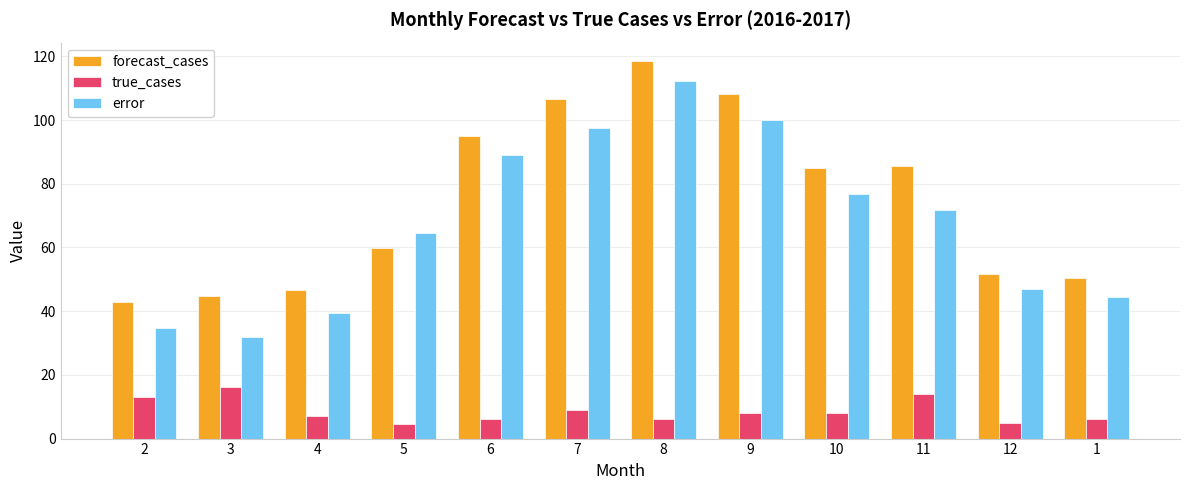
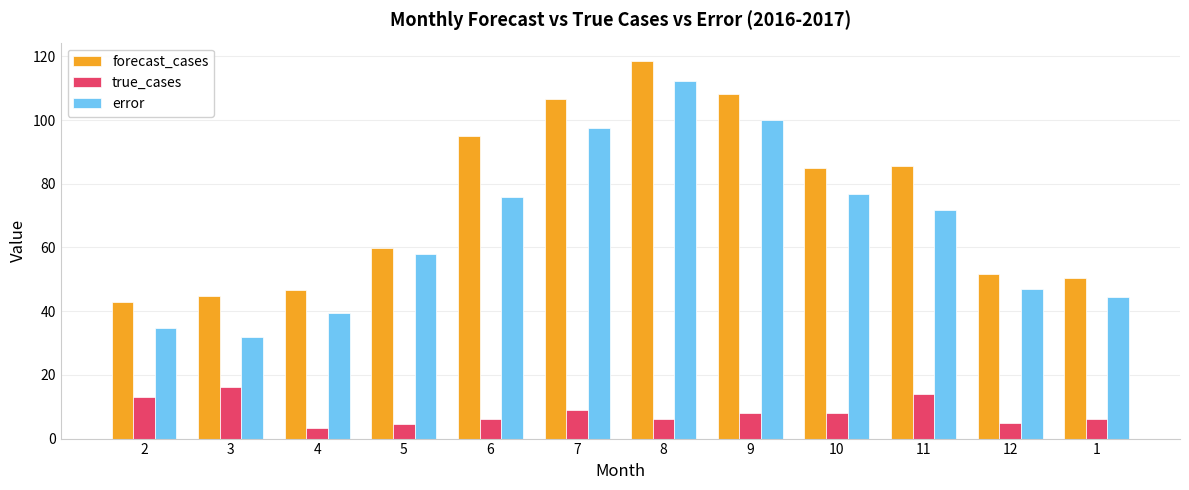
true_cases, 4: 7 -> 3
error, 5: 65 -> 58
error, 6: 89 -> 76
